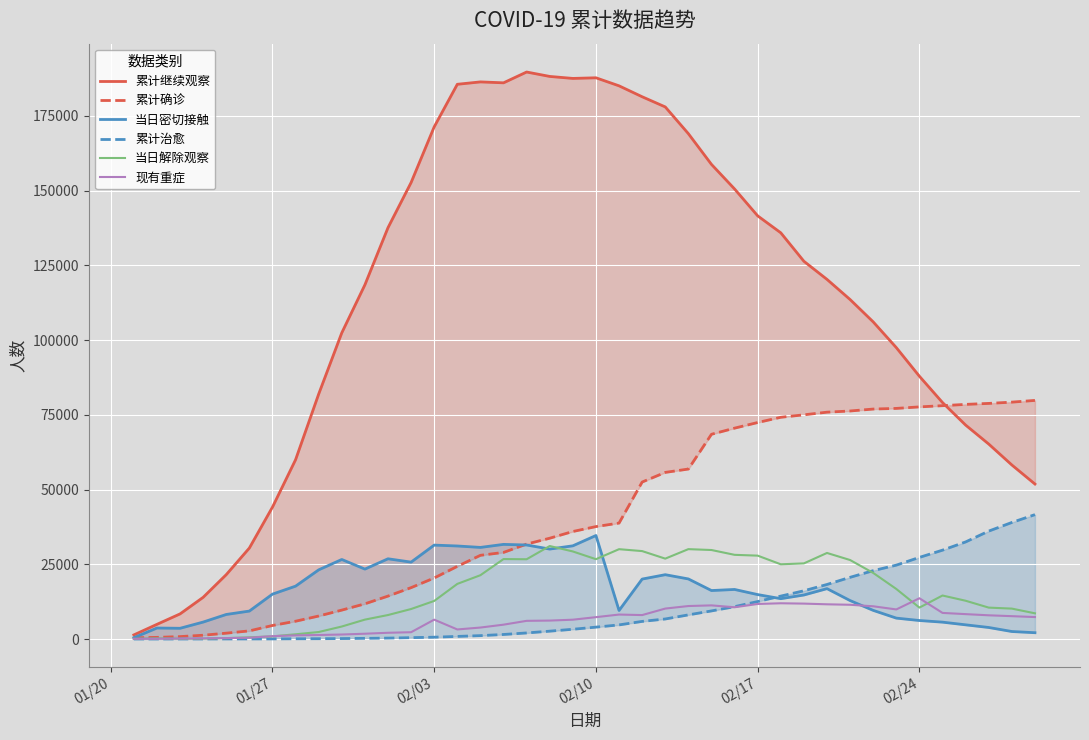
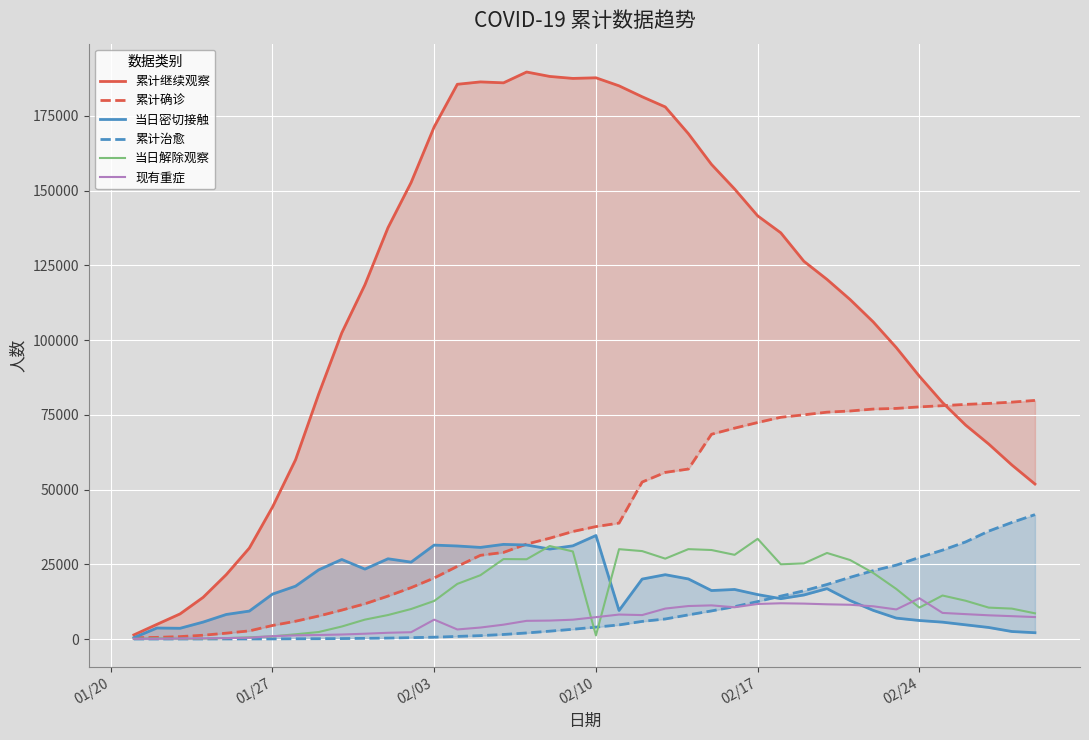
当日解除观察, 02/10: 27000 -> 1000
当日解除观察, 02/17: 28000 -> 34000
